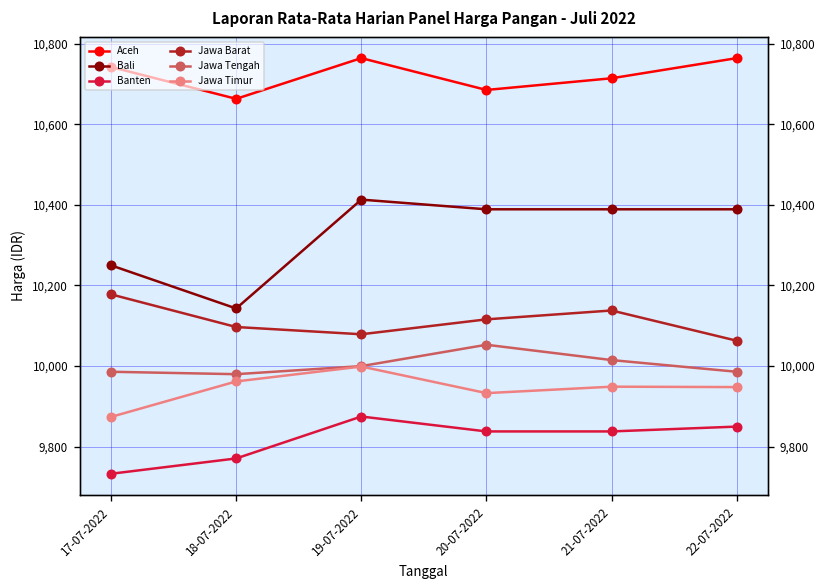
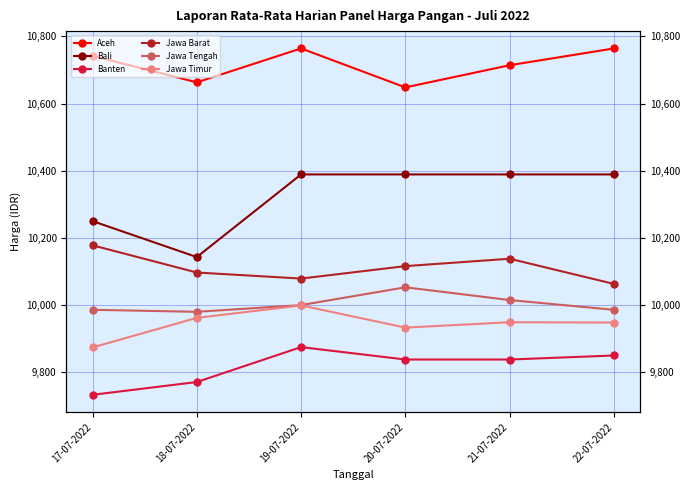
Bali, 19-07-2022: 10,410 -> 10,390
Aceh, 20-07-2022: 10,690 -> 10,650
